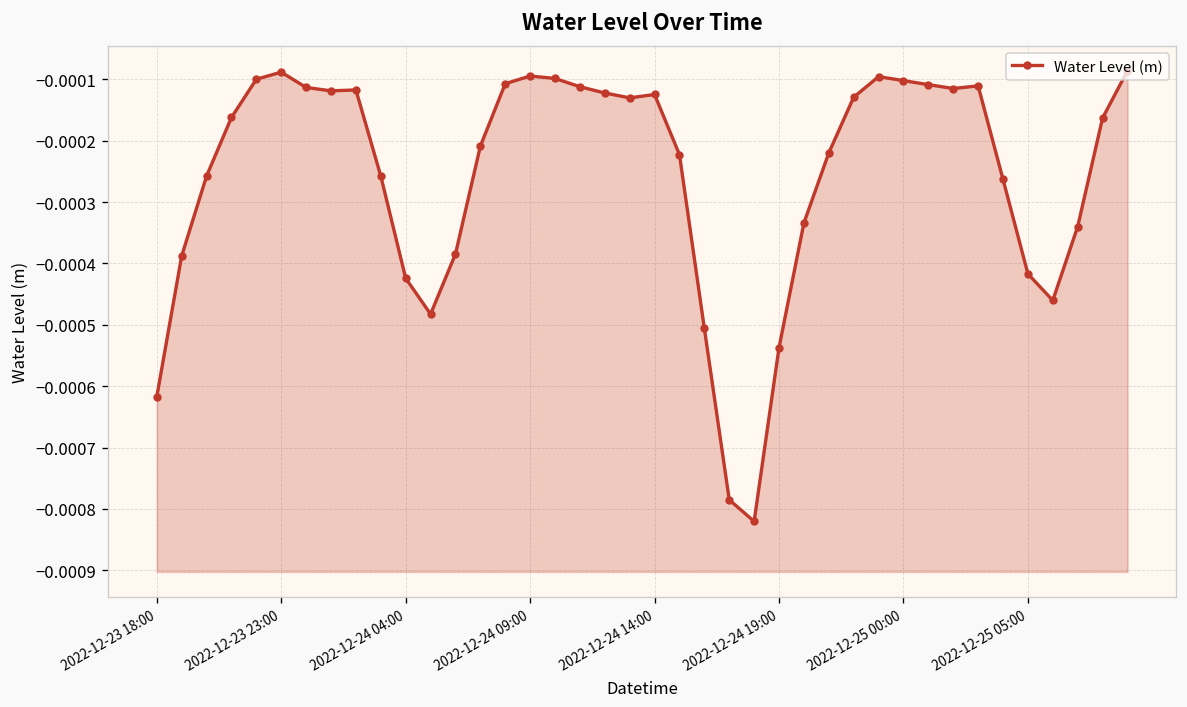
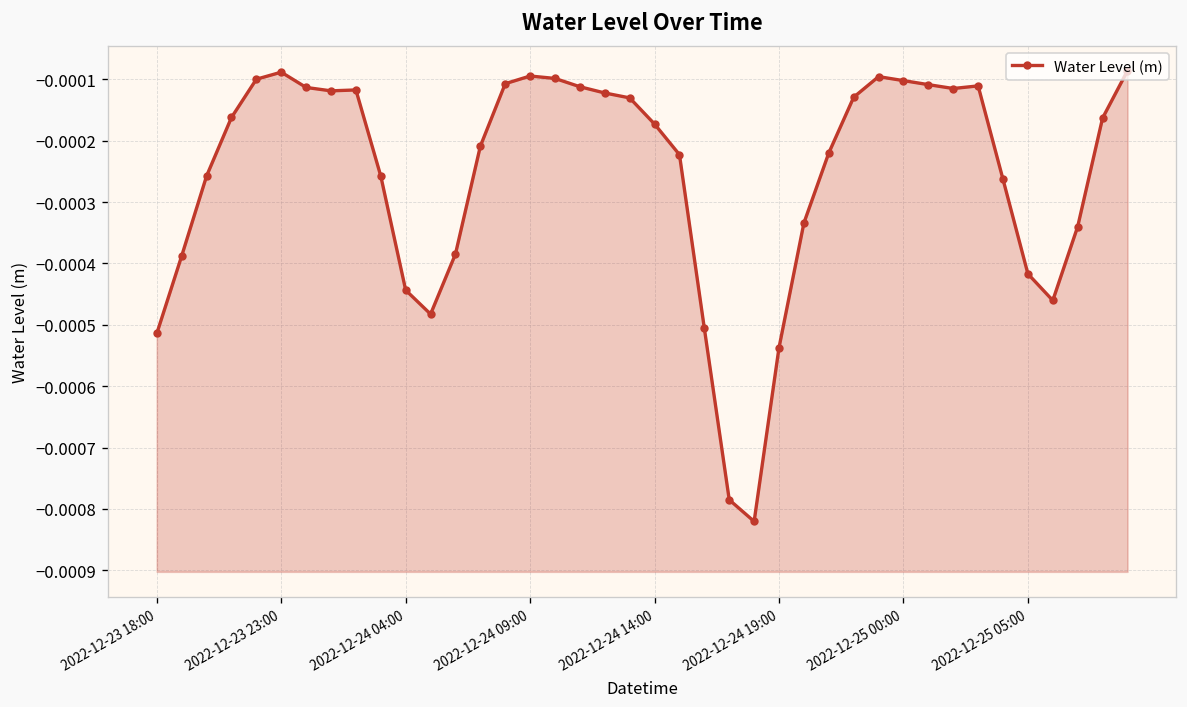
2022-12-23 18:00: -0.00062 -> -0.00051
2022-12-24 04:00: -0.00042 -> -0.00044
2022-12-24 14:00: -0.00012 -> -0.00017
